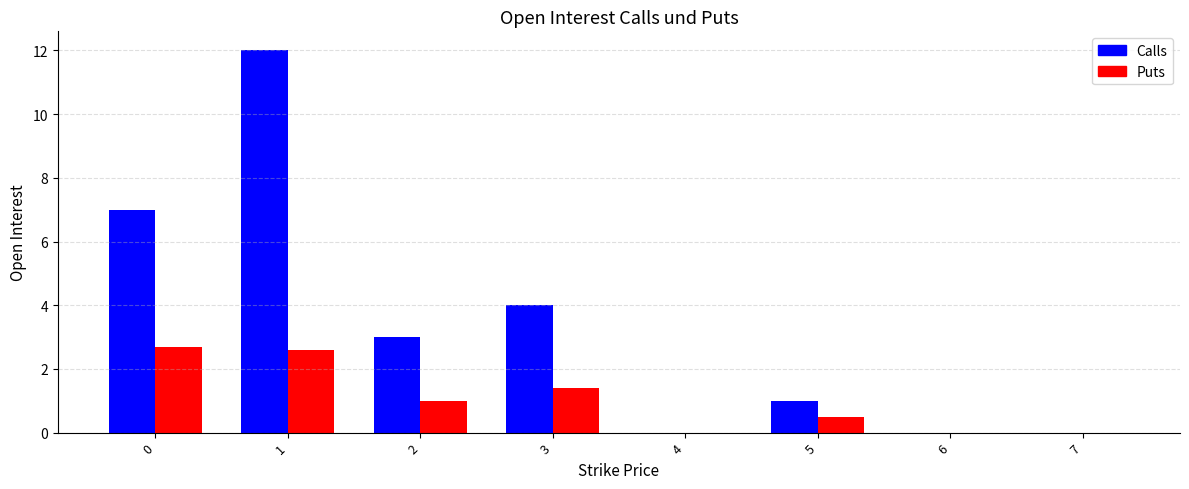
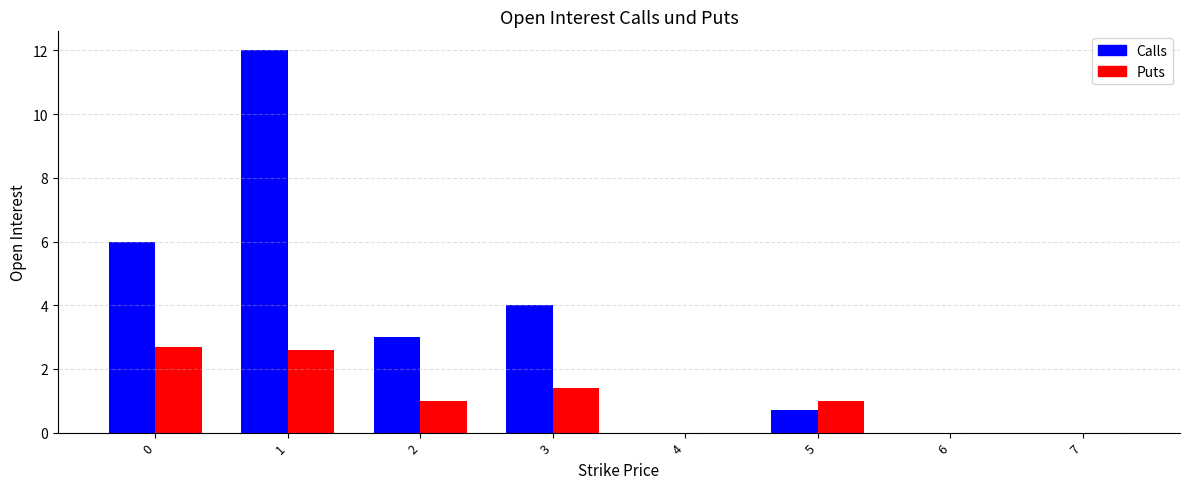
Calls, 0: 7 -> 6
Calls, 5: 1.0 -> 0.7
Puts, 5: 0.5 -> 1.0
